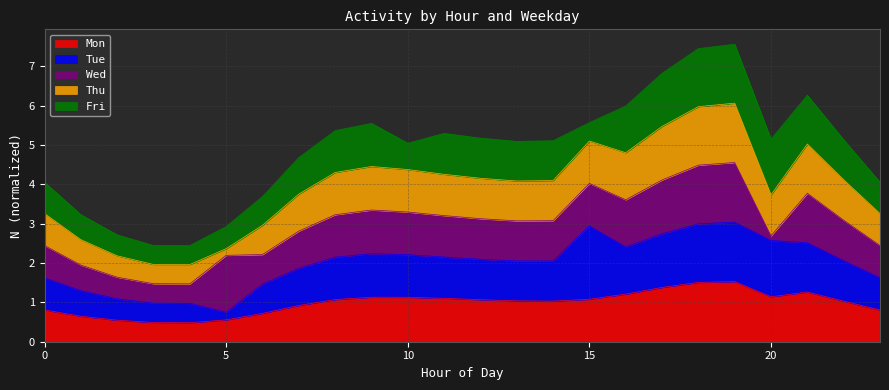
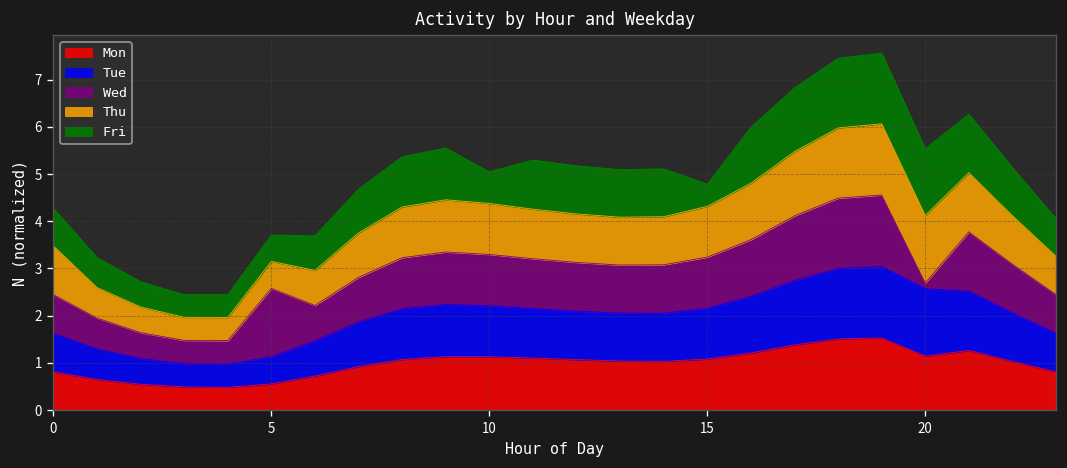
Thu, 0: 0.8 -> 1.0
Tue, 5: 0.2 -> 0.6
Thu, 5: 0.2 -> 0.6
Tue, 15: 1.9 -> 1.1
Thu, 20: 1.0 -> 1.4
